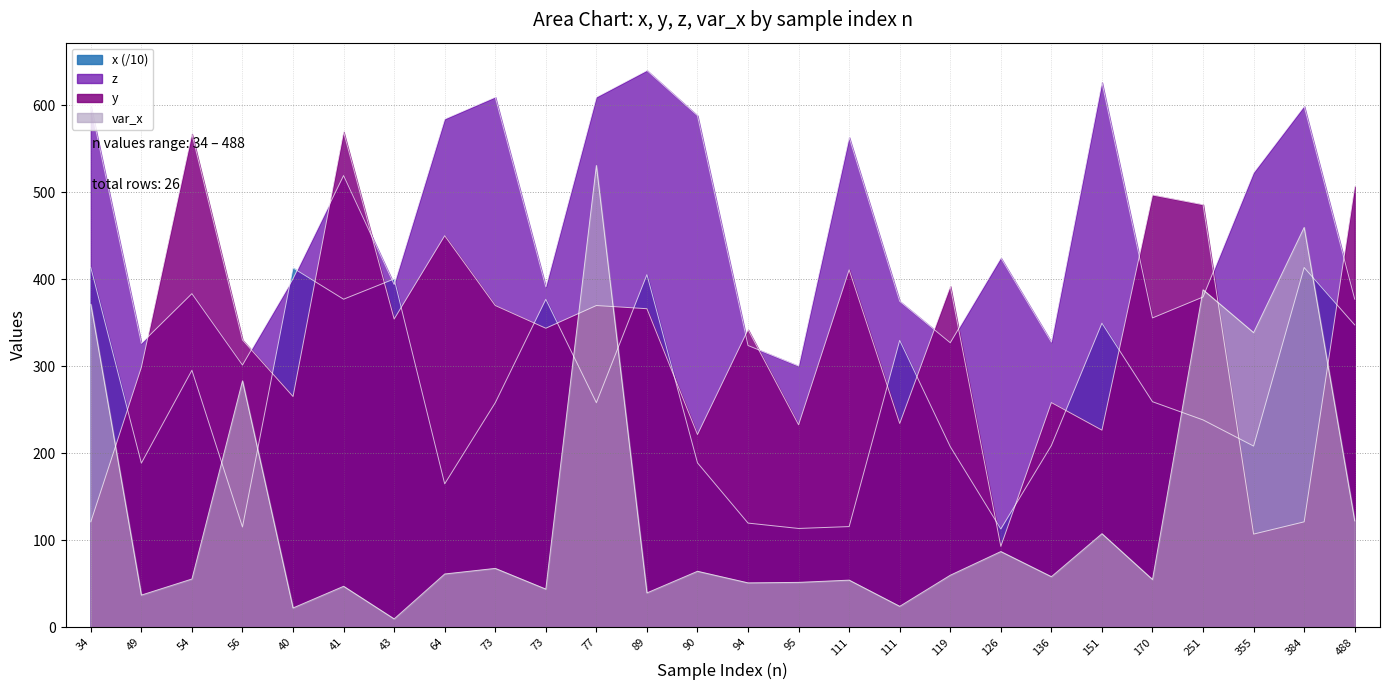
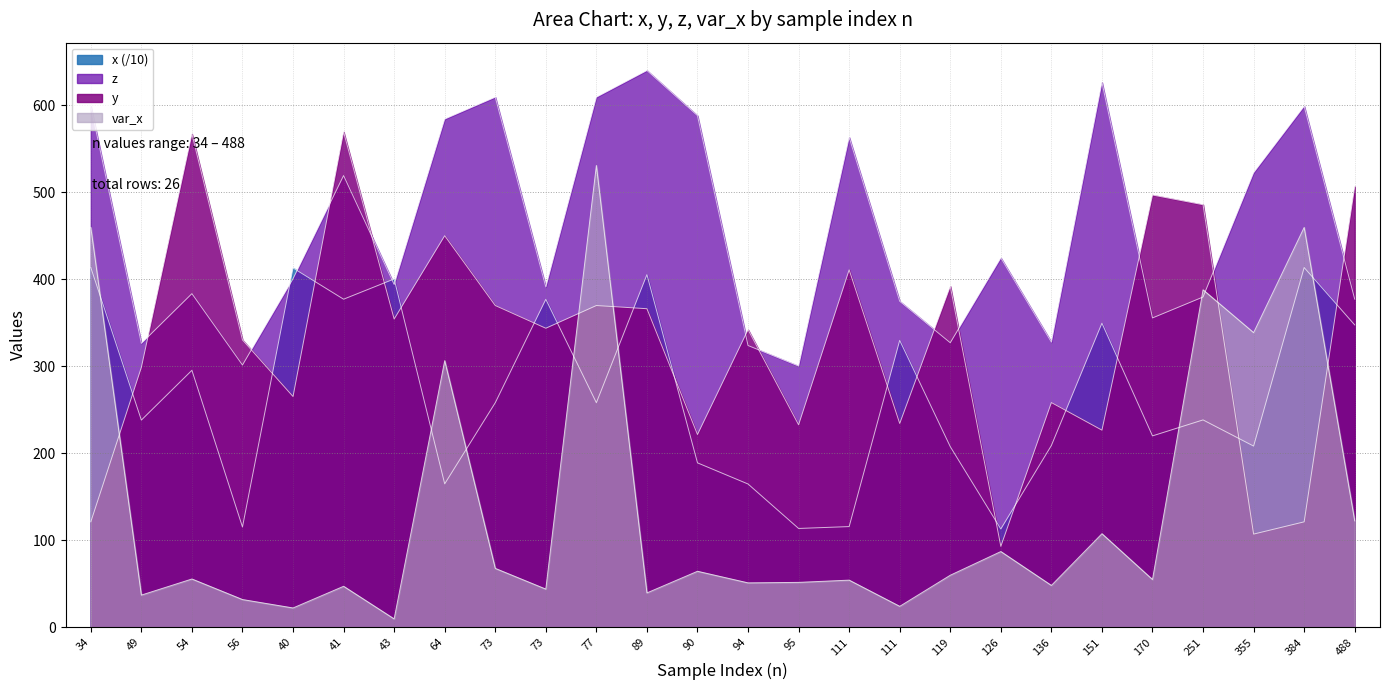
var_x, 34: 370 -> 460
x (/10), 49: 190 -> 240
var_x, 56: 280 -> 30
var_x, 64: 60 -> 310
x (/10), 94: 120 -> 160
var_x, 136: 60 -> 50
x (/10), 170: 260 -> 220
